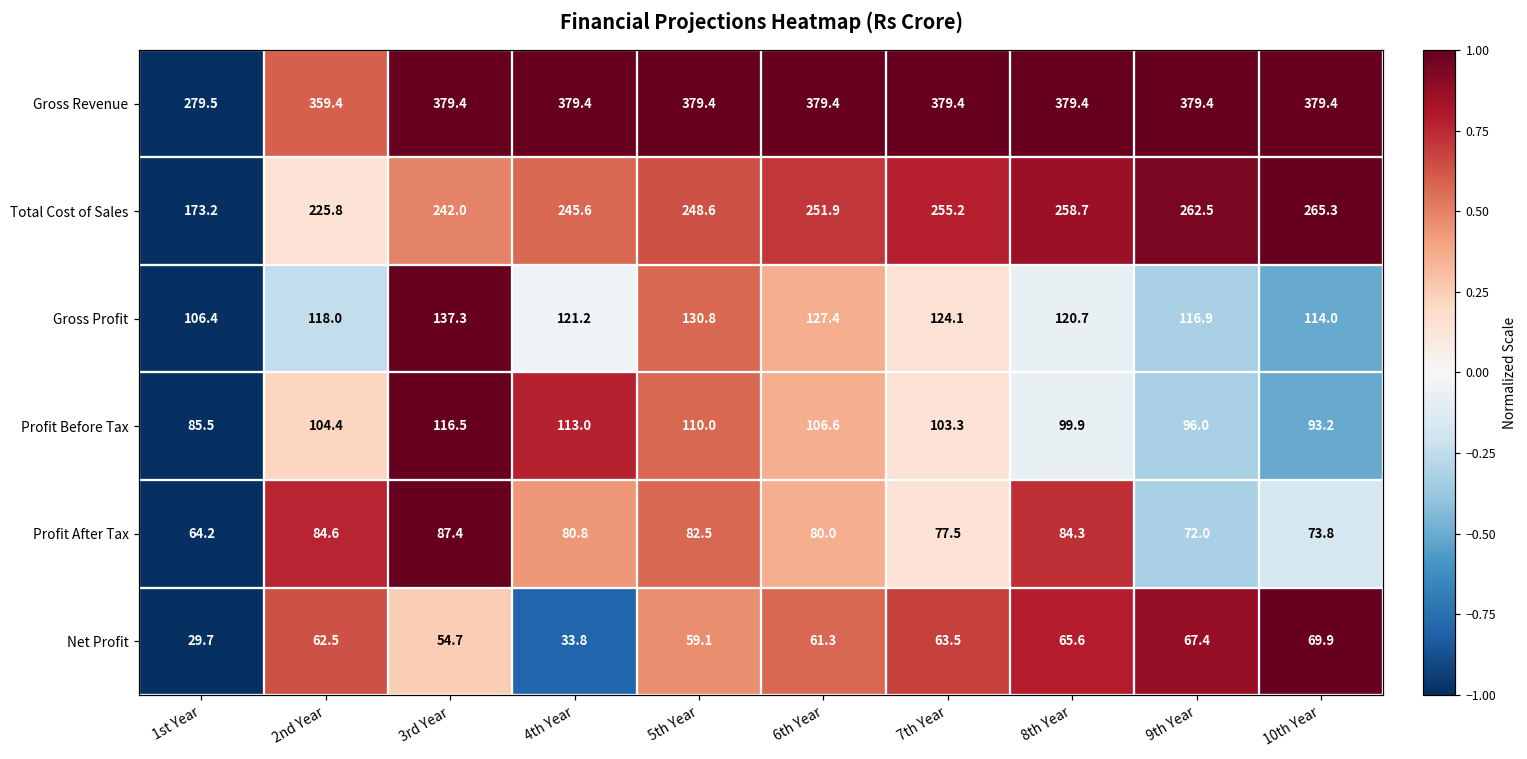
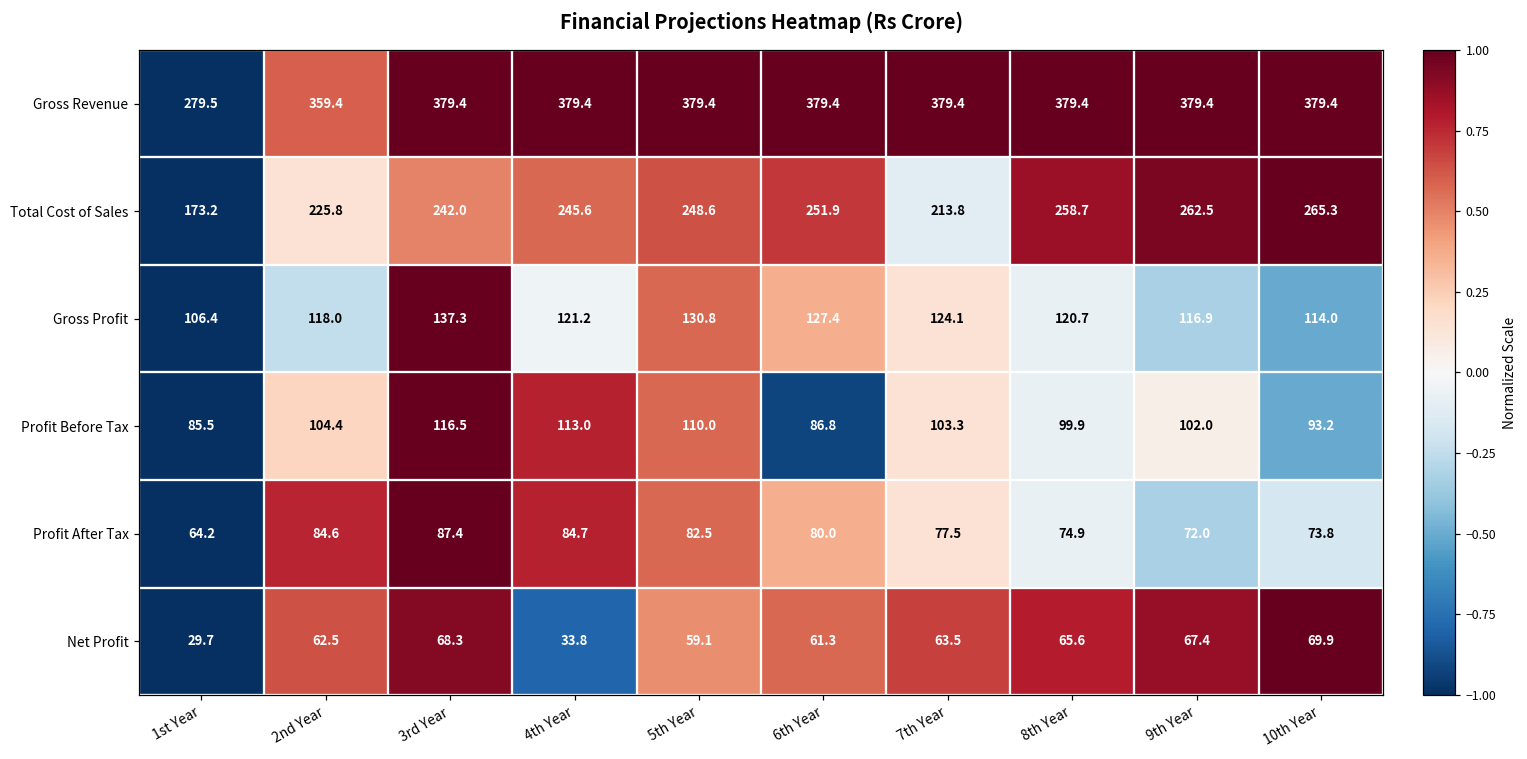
Total Cost of Sales, 7th Year: 255.2 -> 213.8
Profit Before Tax, 6th Year: 106.6 -> 86.8
Profit Before Tax, 9th Year: 96.0 -> 102.0
Profit After Tax, 4th Year: 80.8 -> 84.7
Profit After Tax, 8th Year: 84.3 -> 74.9
Net Profit, 3rd Year: 54.7 -> 68.3
